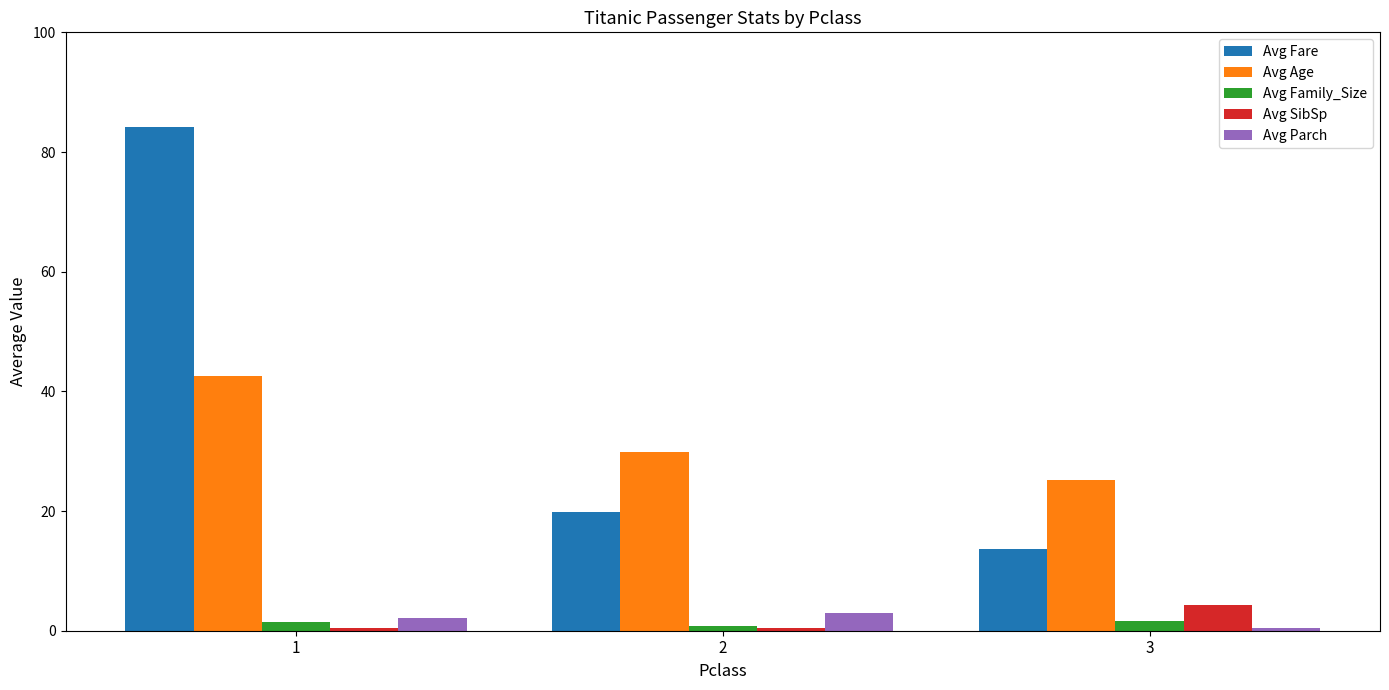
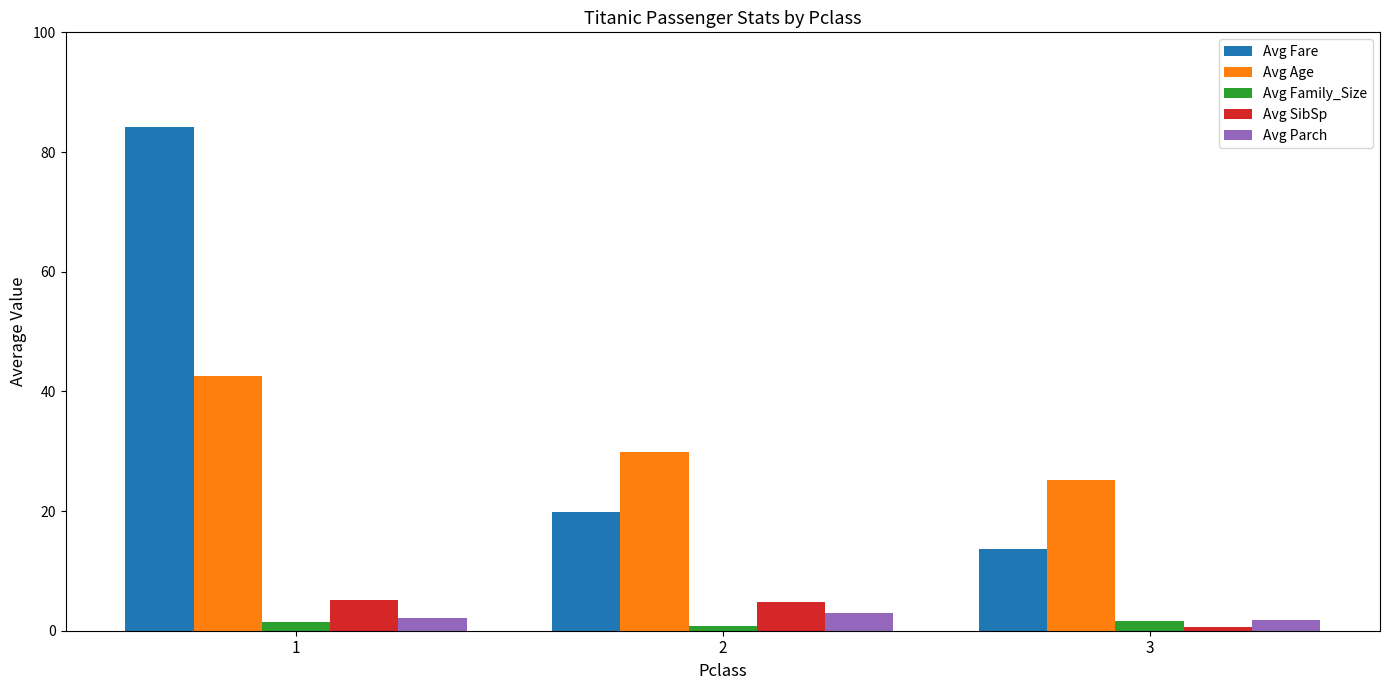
Avg SibSp, 1: 0 -> 5
Avg SibSp, 2: 0 -> 5
Avg SibSp, 3: 4 -> 1
Avg Parch, 3: 0 -> 2
